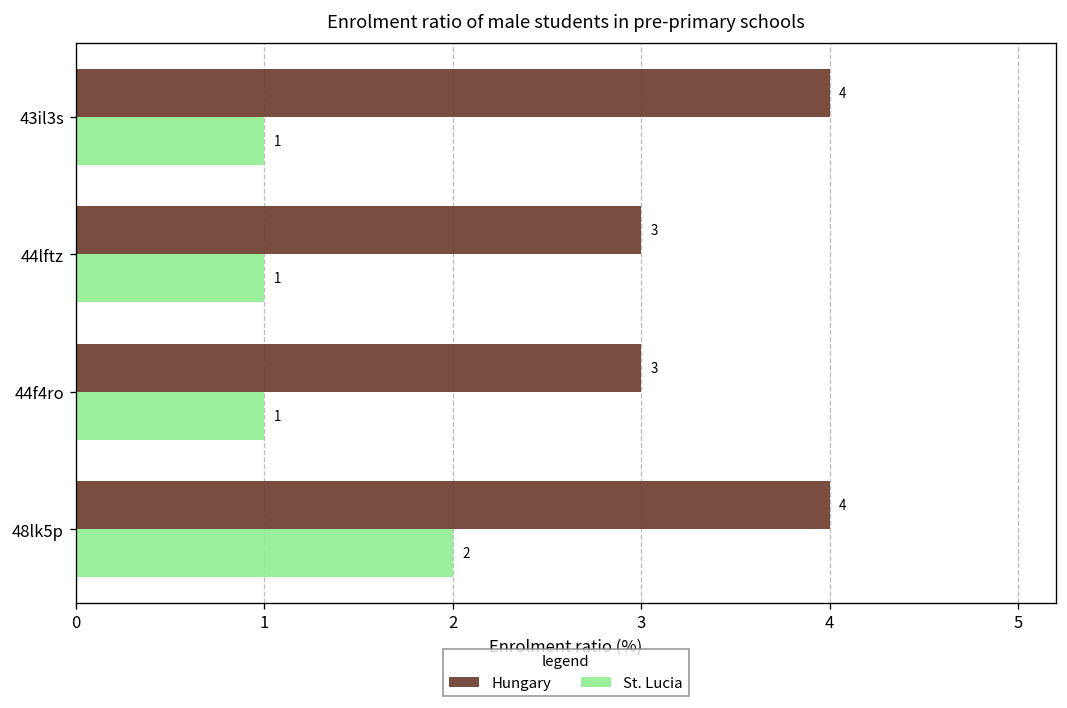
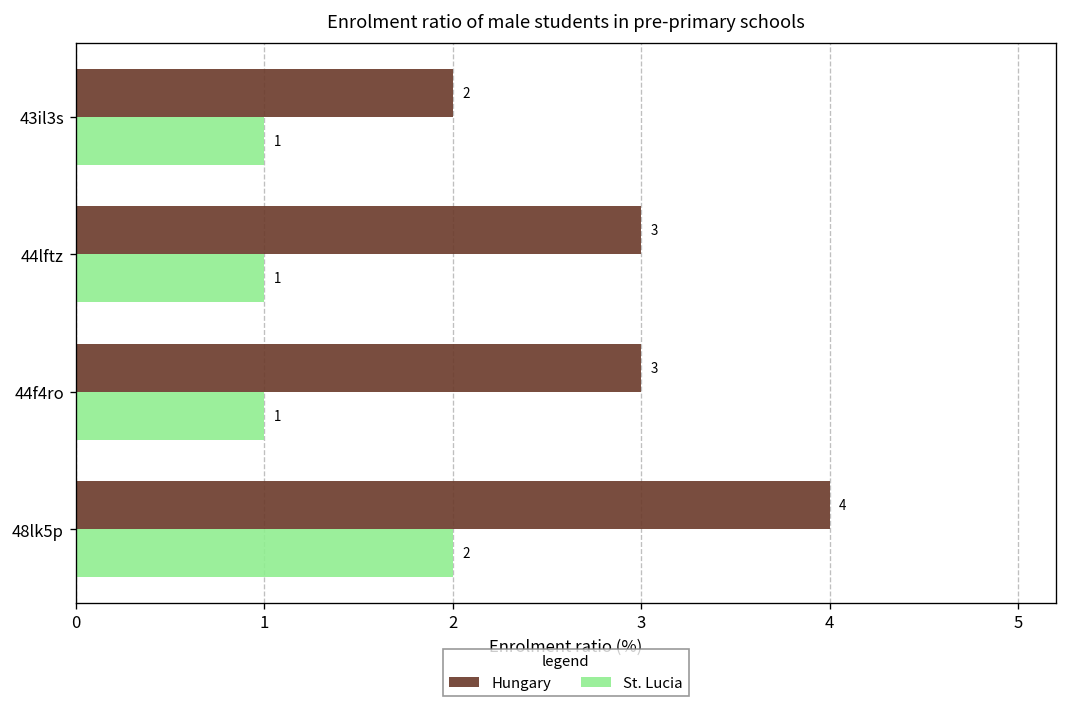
Hungary, 43il3s: 4 -> 2
